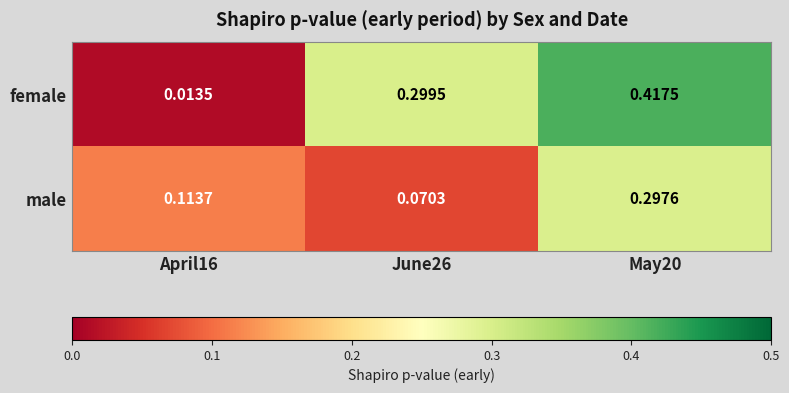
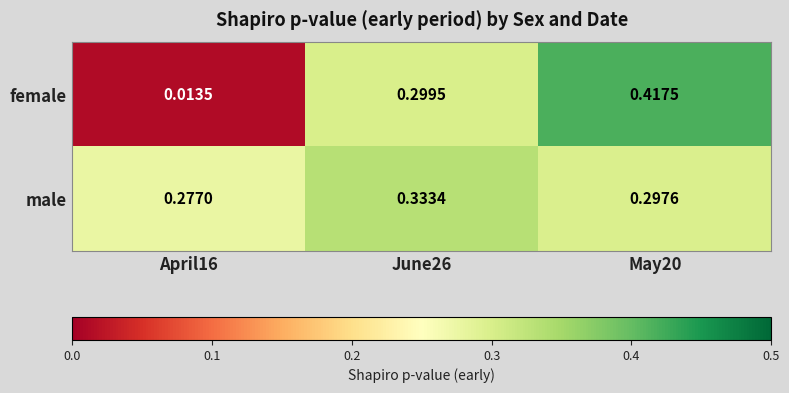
male, April16: 0.1137 -> 0.2770
male, June26: 0.0703 -> 0.3334
